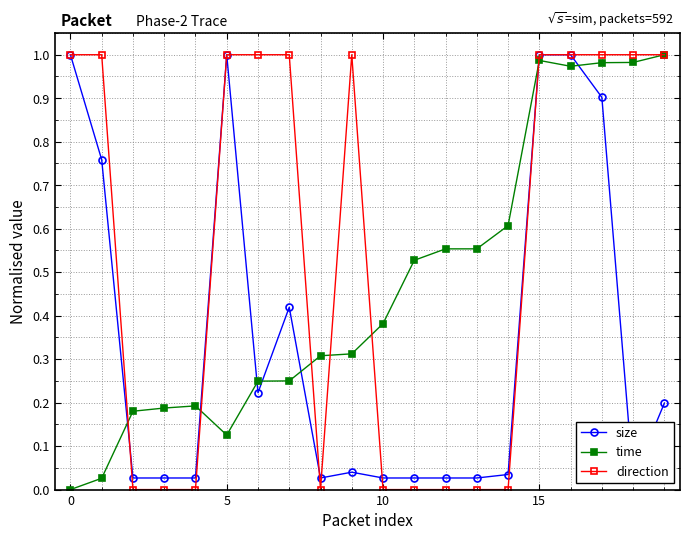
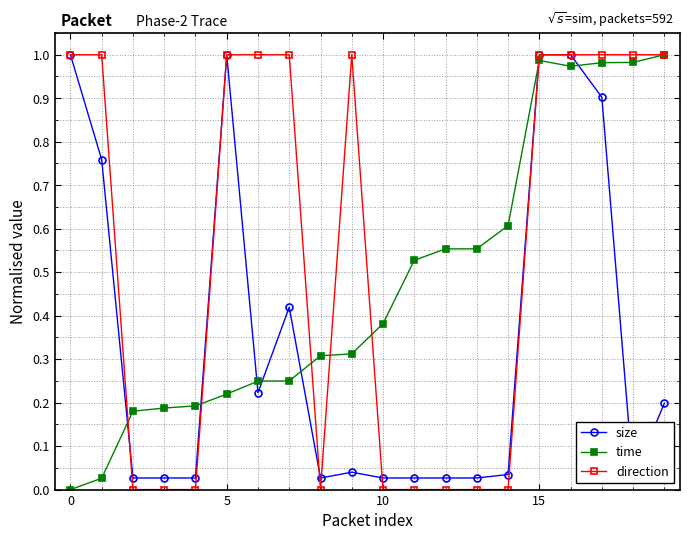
time, 5: 0.13 -> 0.22
